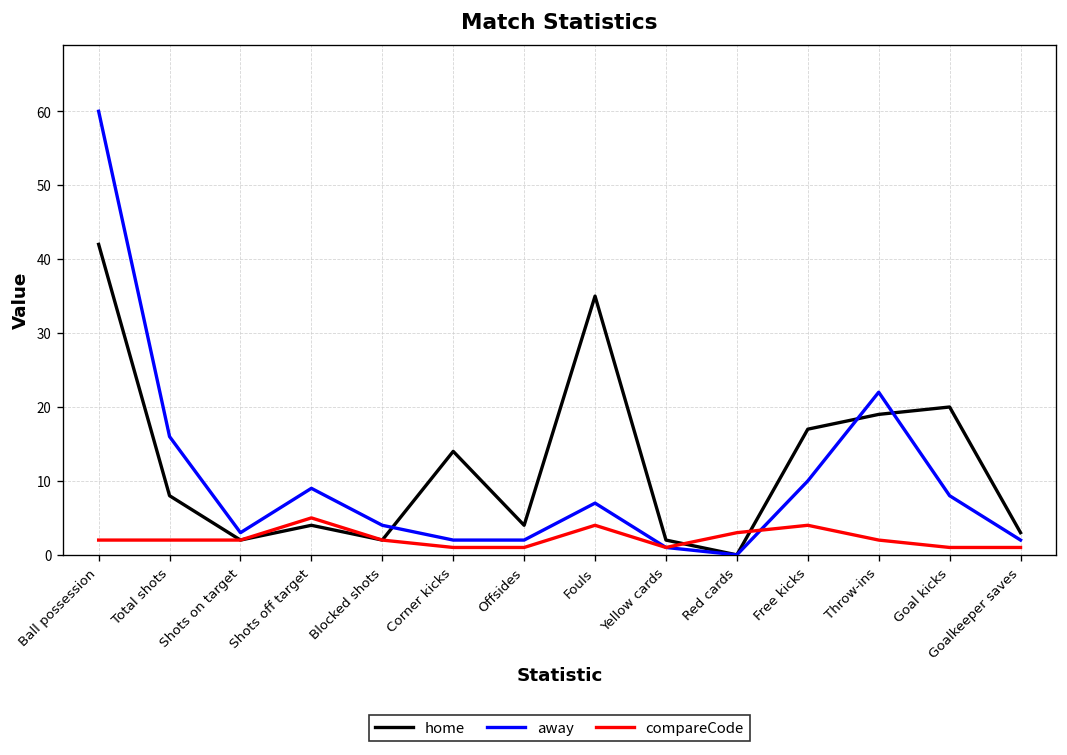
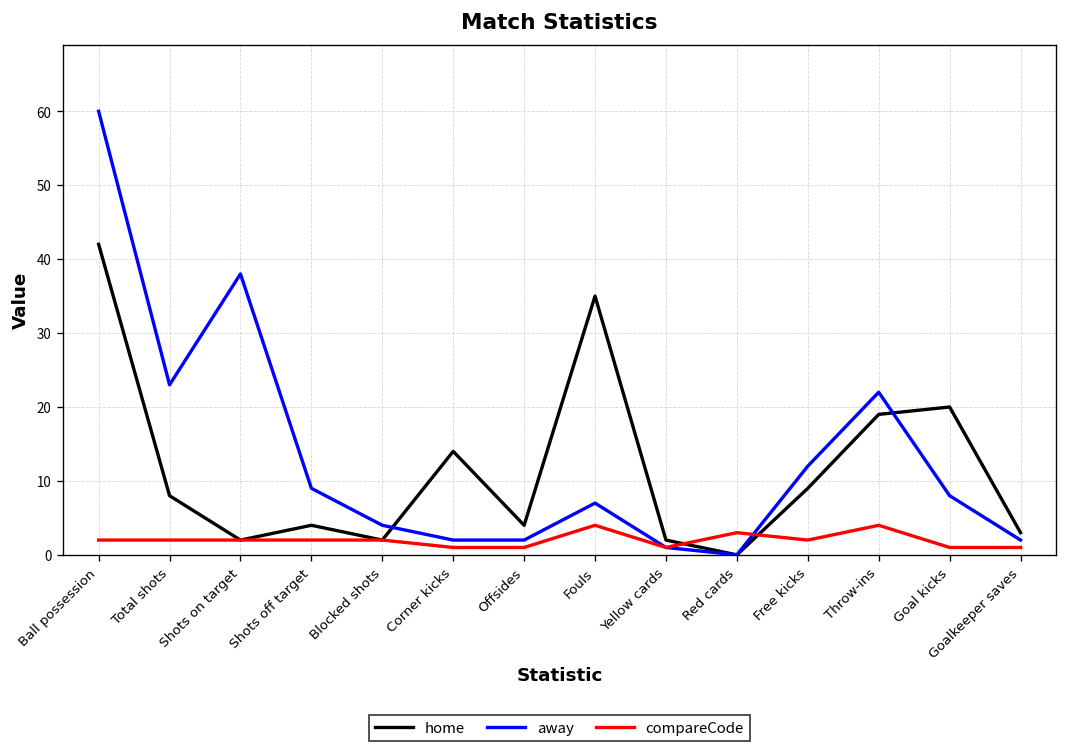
away, Total shots: 16 -> 23
away, Shots on target: 3 -> 38
compareCode, Shots off target: 5 -> 2
home, Free kicks: 17 -> 9
away, Free kicks: 10 -> 12
compareCode, Free kicks: 4 -> 2
compareCode, Throw-ins: 2 -> 4
